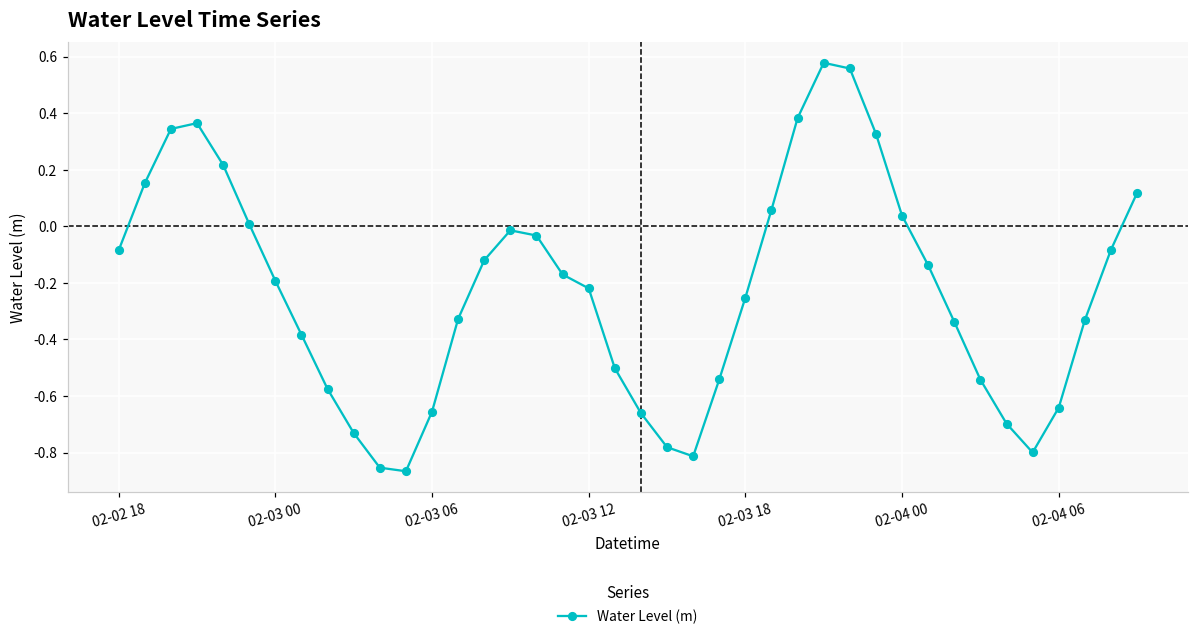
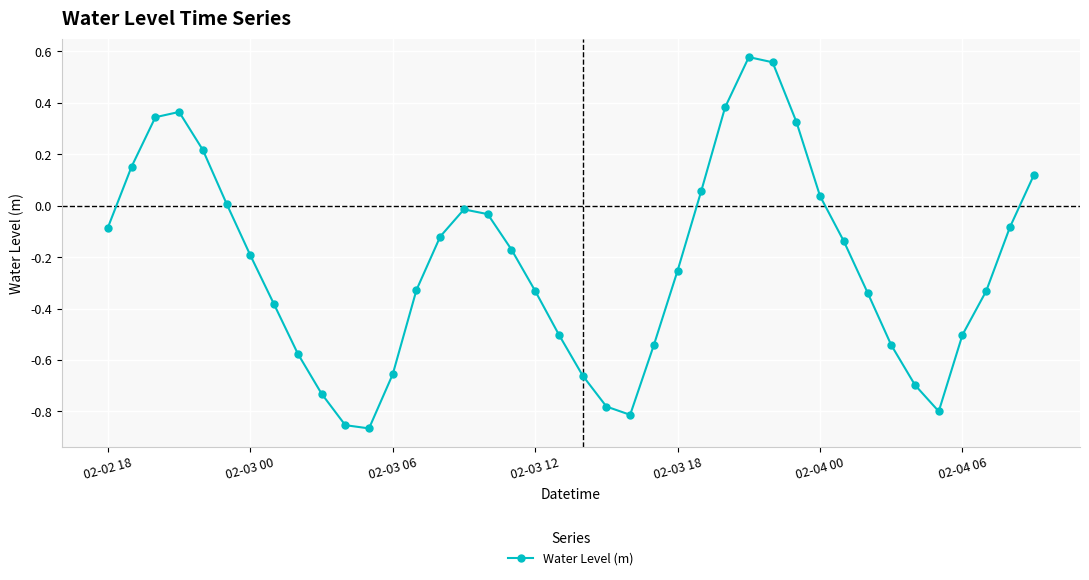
02-03 12: -0.22 -> -0.33
02-04 06: -0.64 -> -0.50
